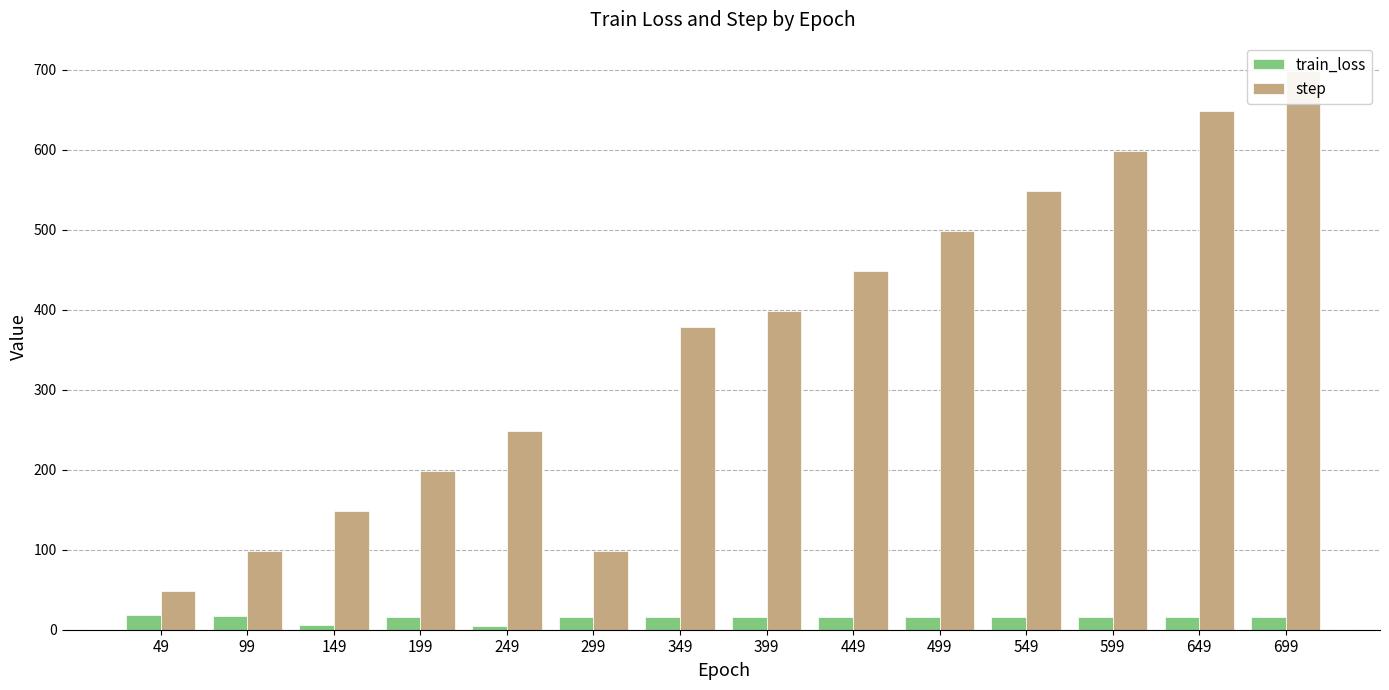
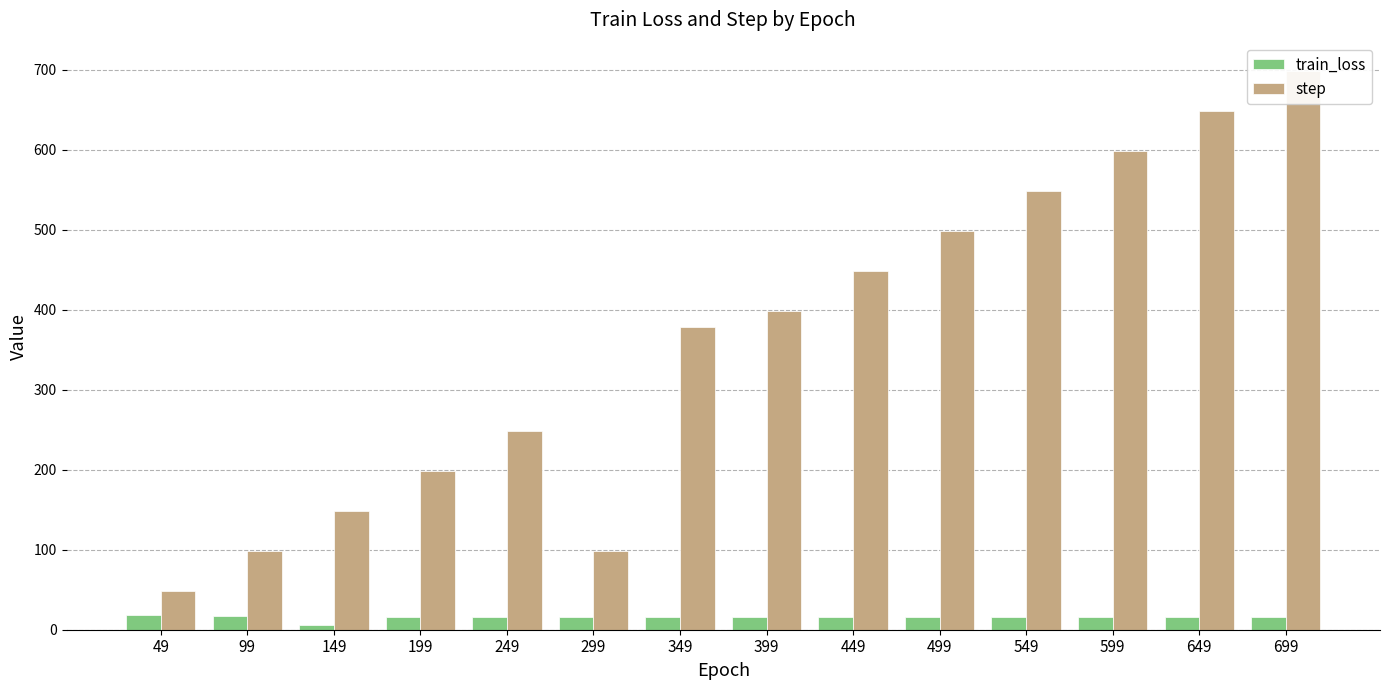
train_loss, 249: 10 -> 20
